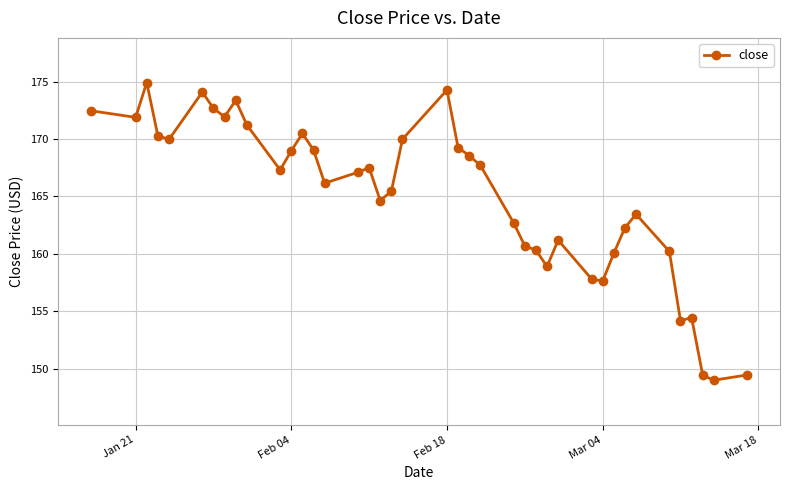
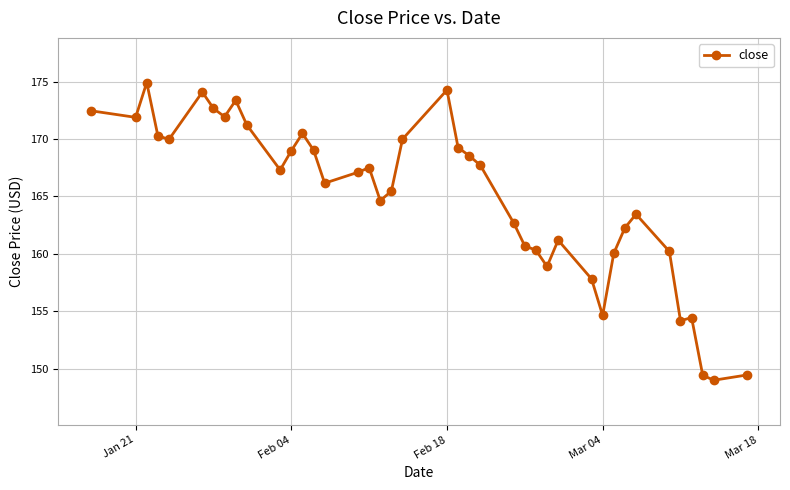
Mar 04: 157.6 -> 154.6
